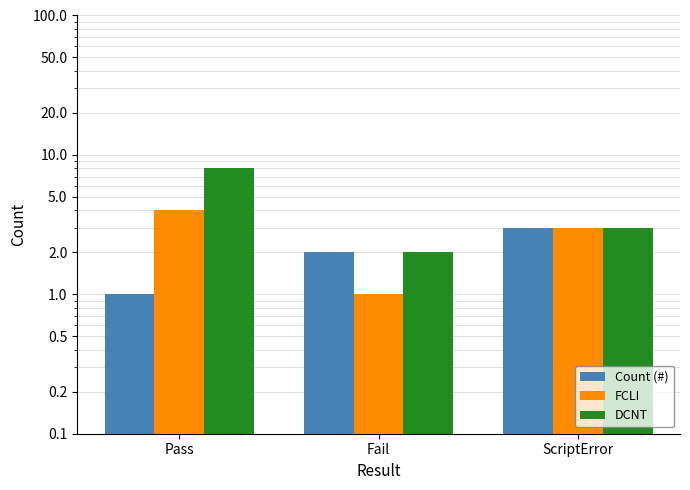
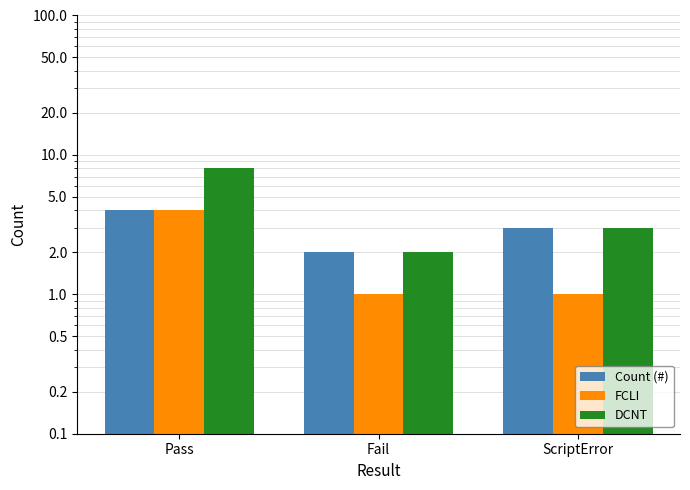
Count (#), Pass: 1 -> 4
FCLI, ScriptError: 3 -> 1
